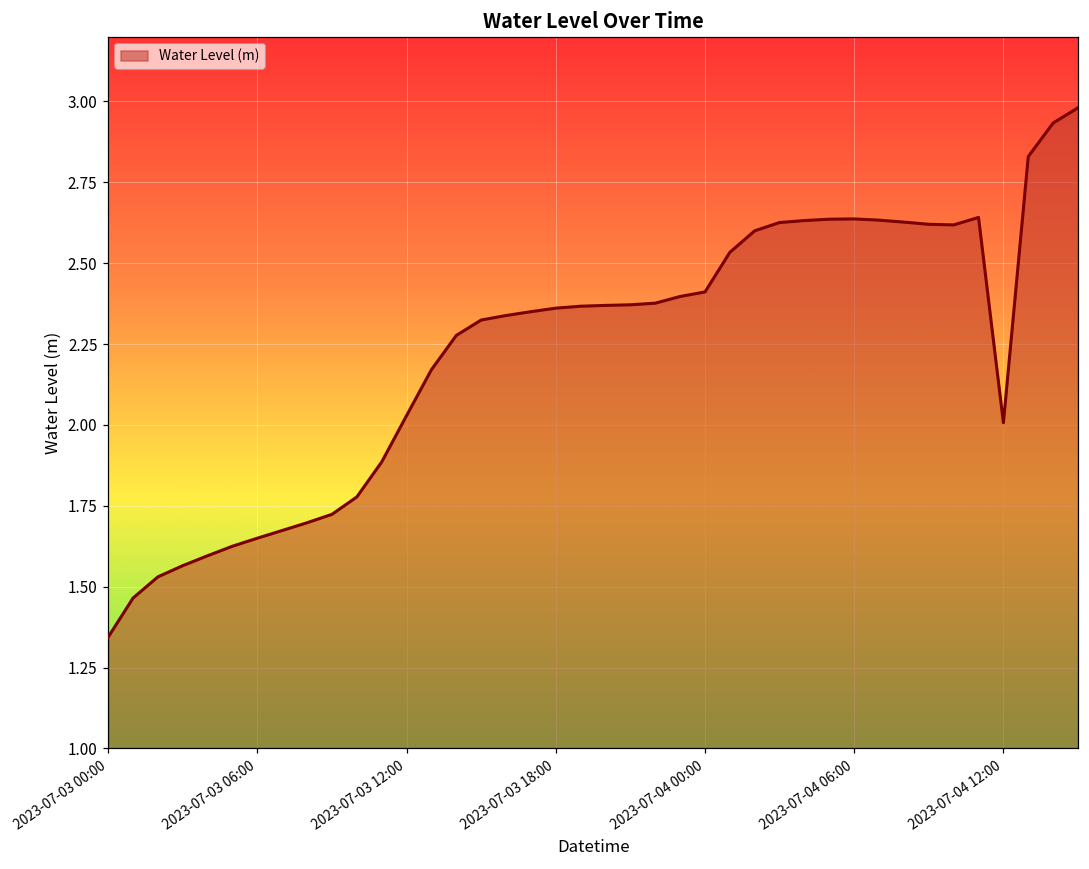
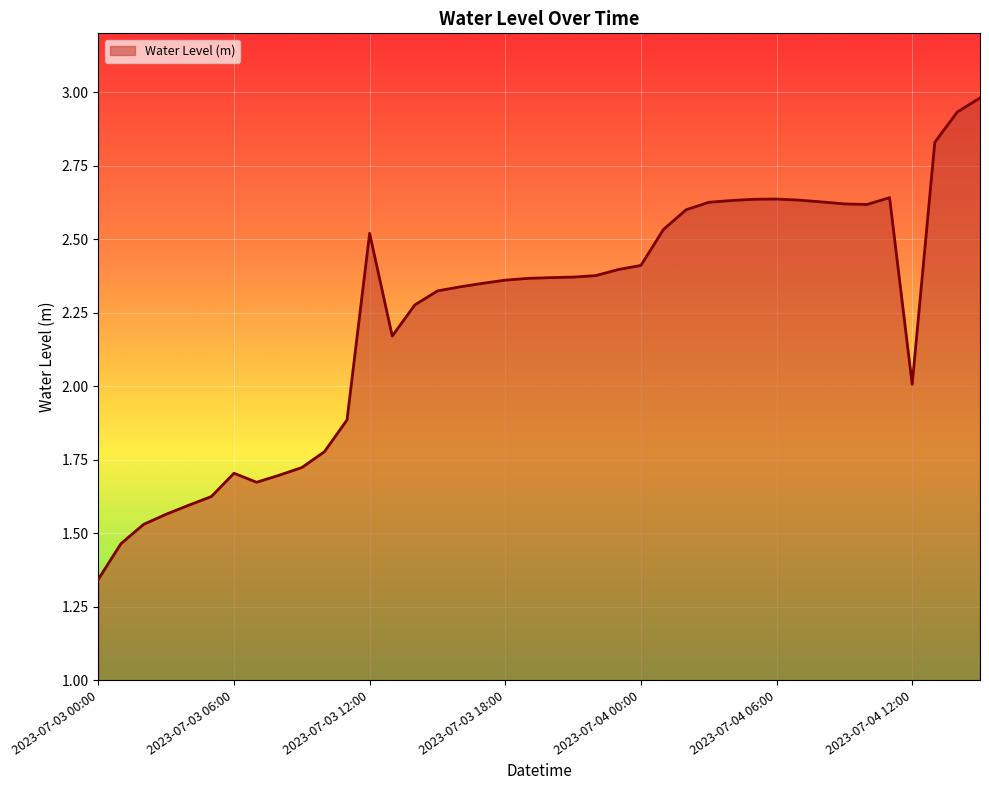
2023-07-03 06:00: 1.65 -> 1.70
2023-07-03 12:00: 2.03 -> 2.52
